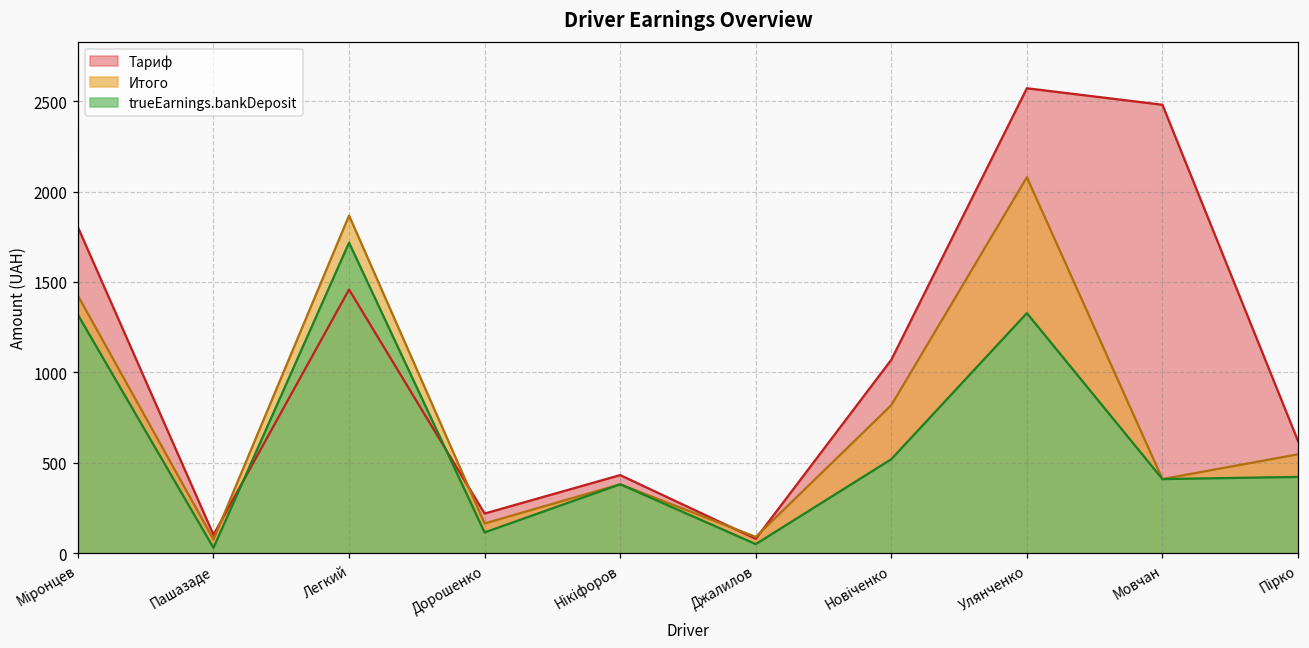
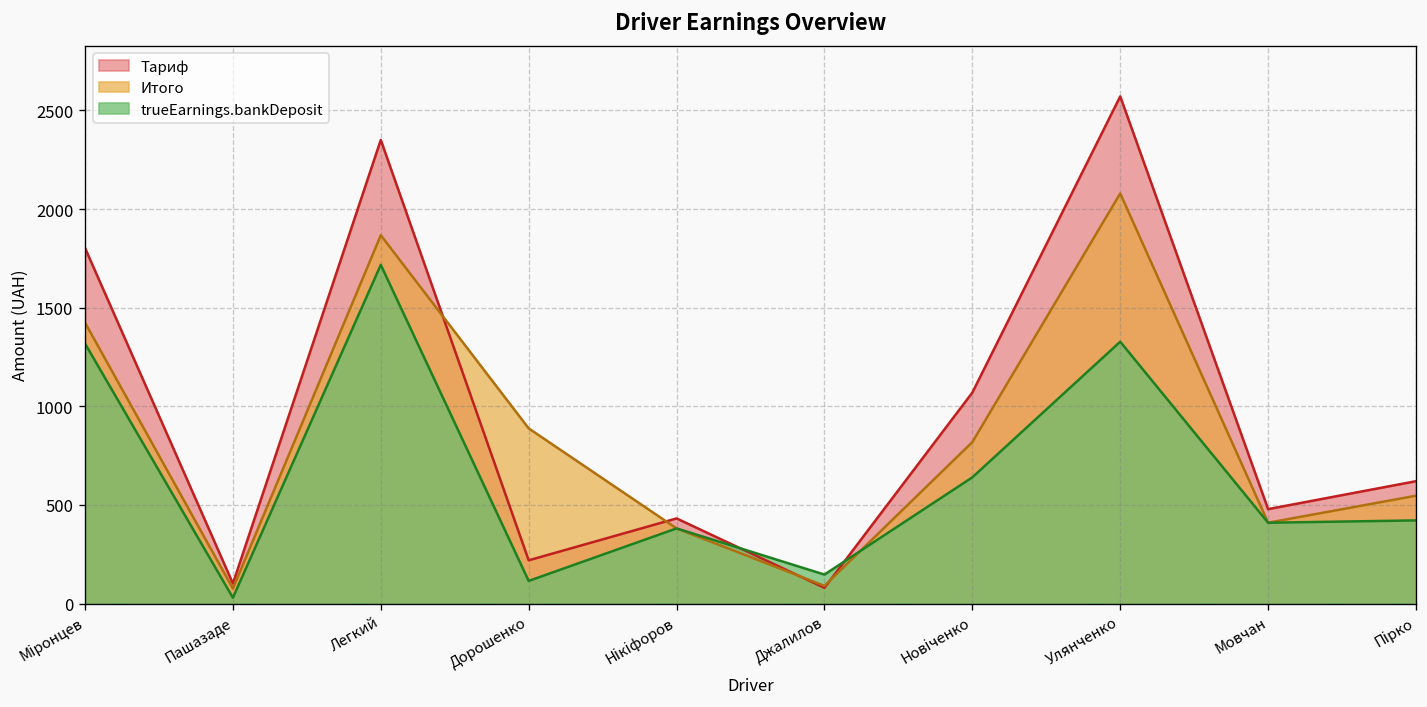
Тариф, Легкий: 1460 -> 2350
Итого, Дорошенко: 160 -> 890
trueEarnings.bankDeposit, Джалилов: 50 -> 150
trueEarnings.bankDeposit, Новіченко: 520 -> 640
Тариф, Мовчан: 2480 -> 480
